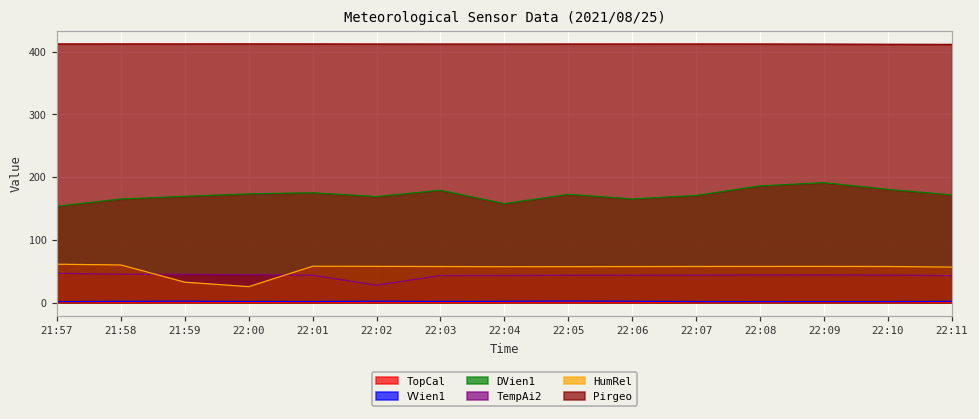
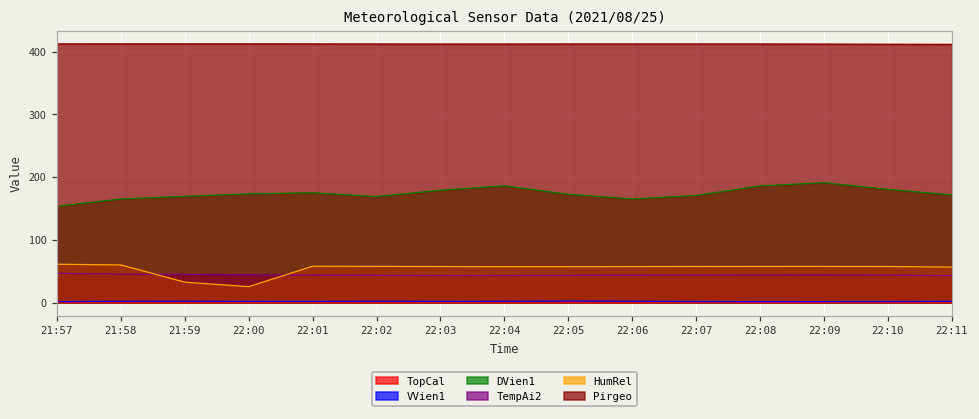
TempAi2, 22:02: 30 -> 40
DVien1, 22:04: 160 -> 190
